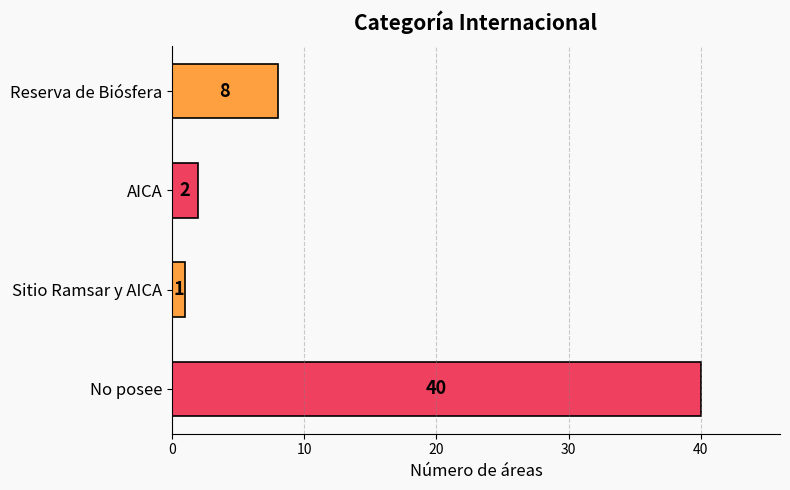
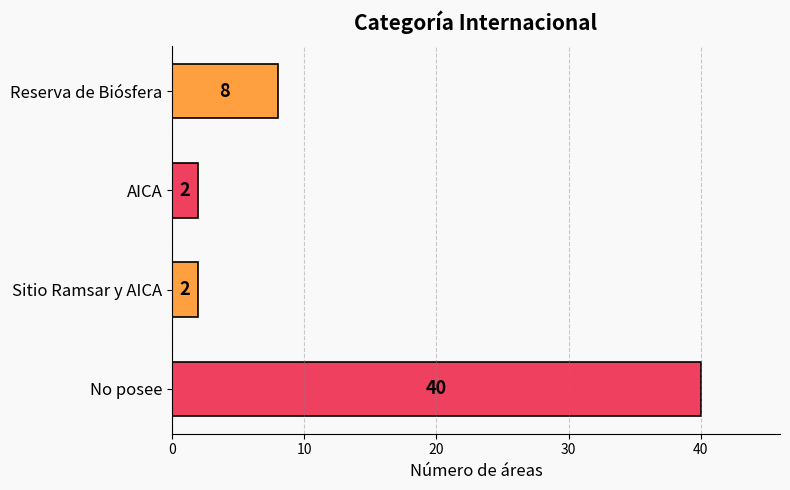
Sitio Ramsar y AICA: 1 -> 2
